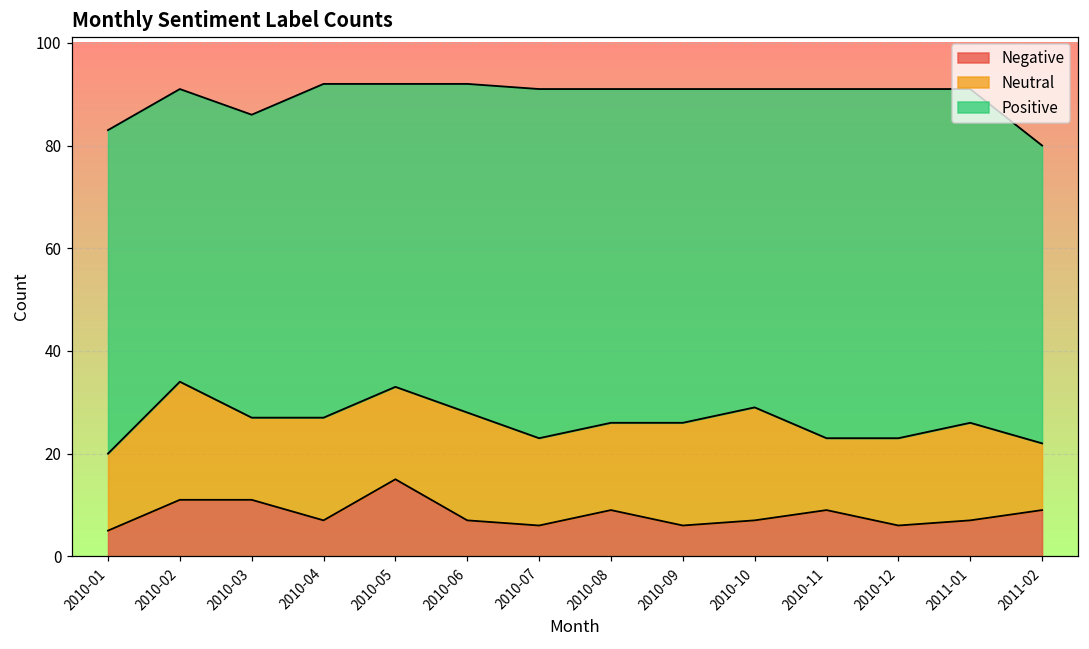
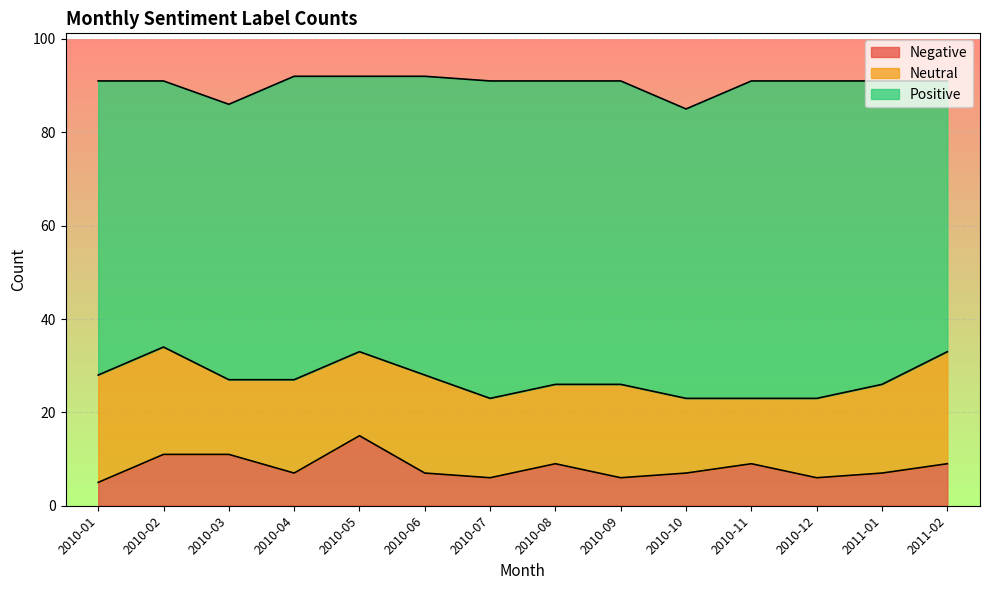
Neutral, 2010-01: 15 -> 23
Neutral, 2010-10: 22 -> 16
Neutral, 2011-02: 13 -> 24
